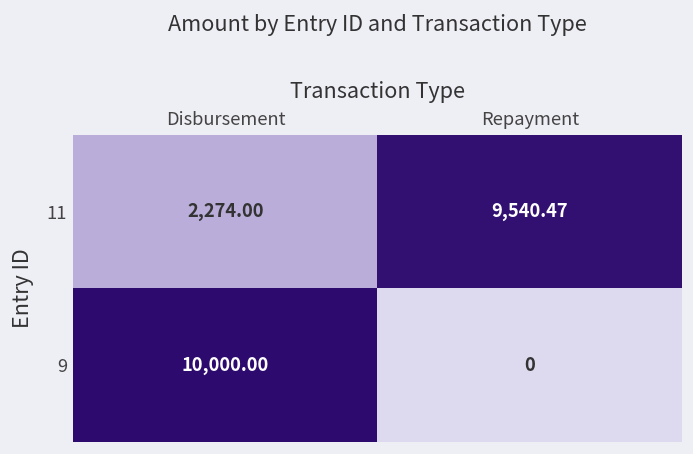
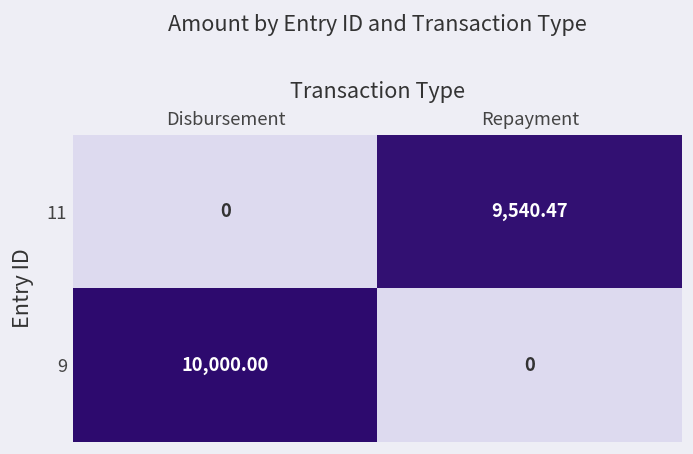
11, Disbursement: 2,274.00 -> 0
